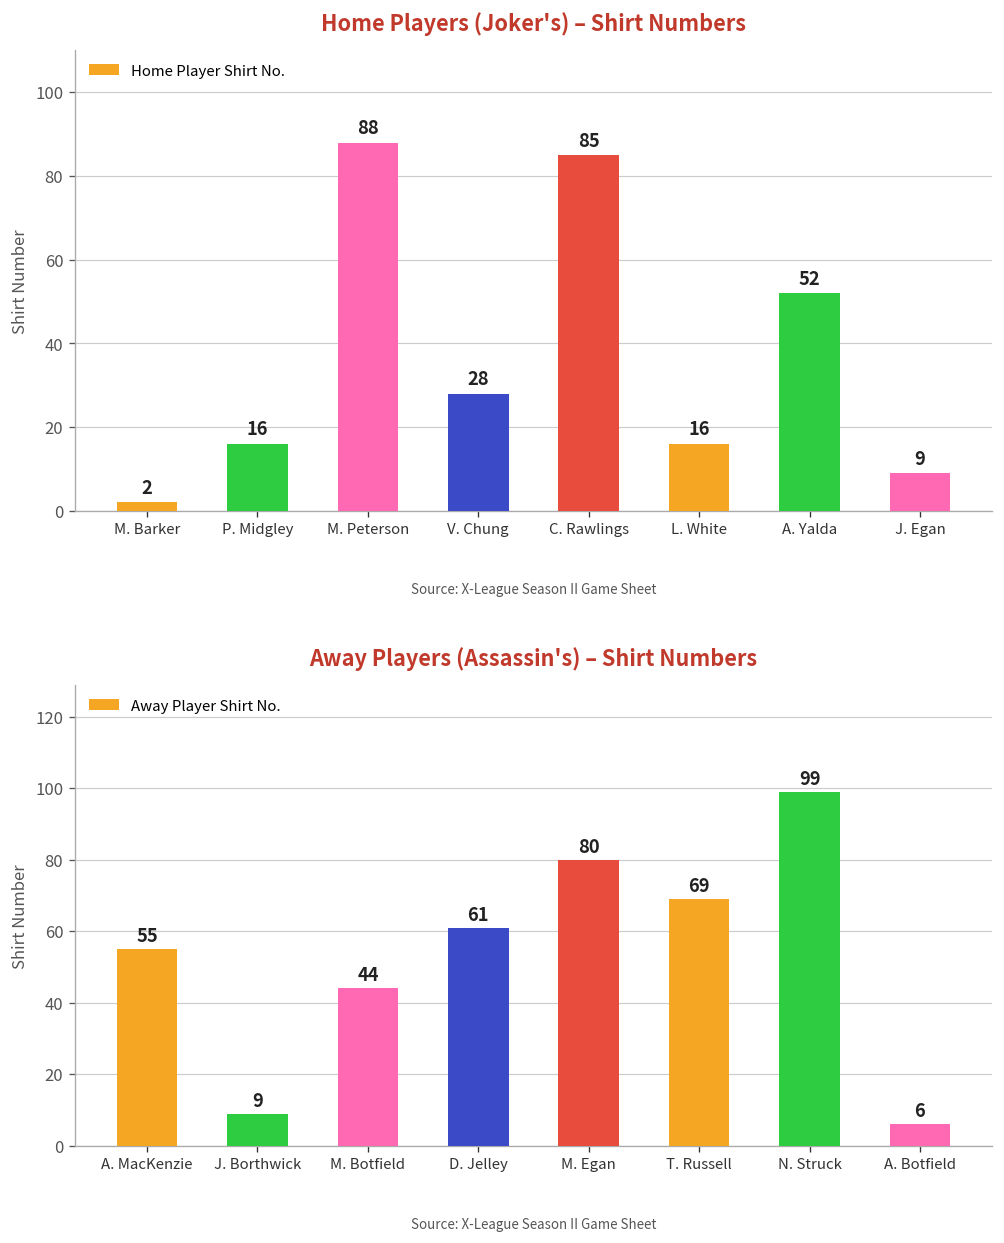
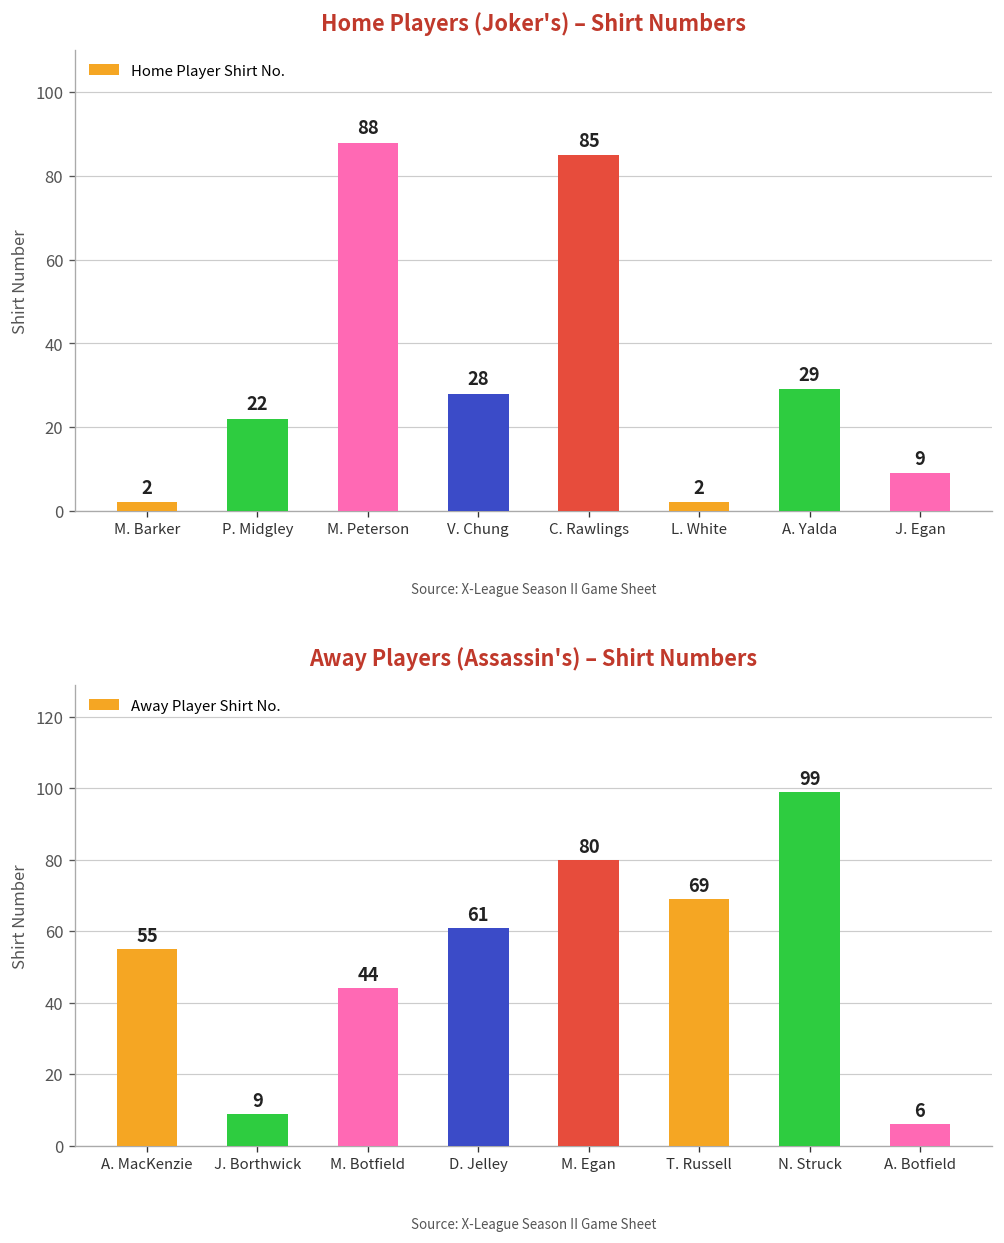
Home Players (Joker's) – Shirt Numbers, P. Midgley: 16 -> 22
Home Players (Joker's) – Shirt Numbers, L. White: 16 -> 2
Home Players (Joker's) – Shirt Numbers, A. Yalda: 52 -> 29
